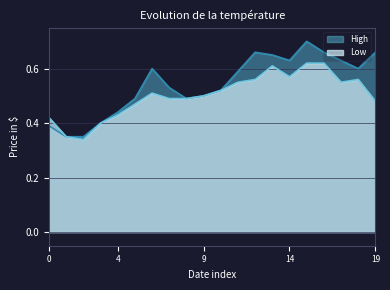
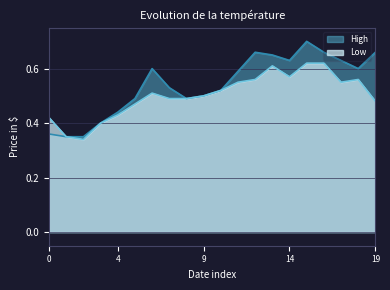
High, 0: 0.39 -> 0.36
